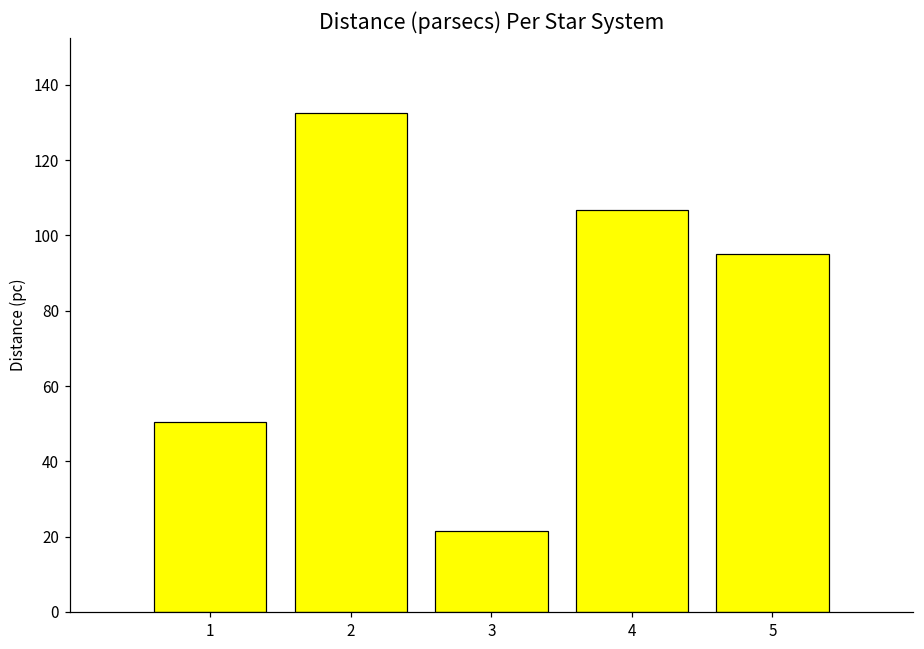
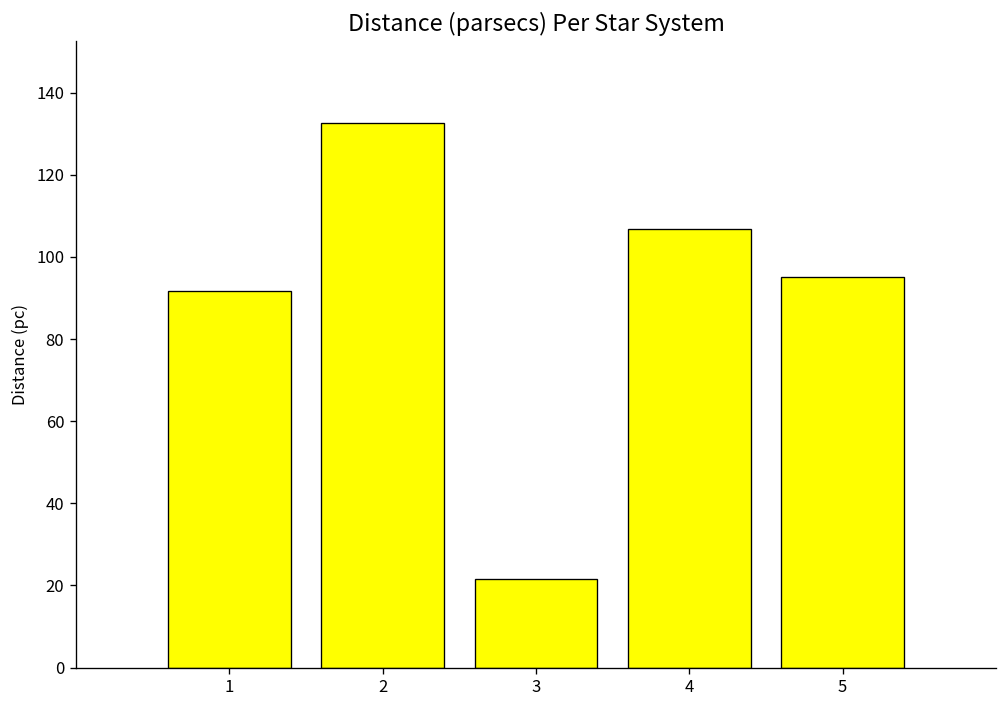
1: 51 -> 92
